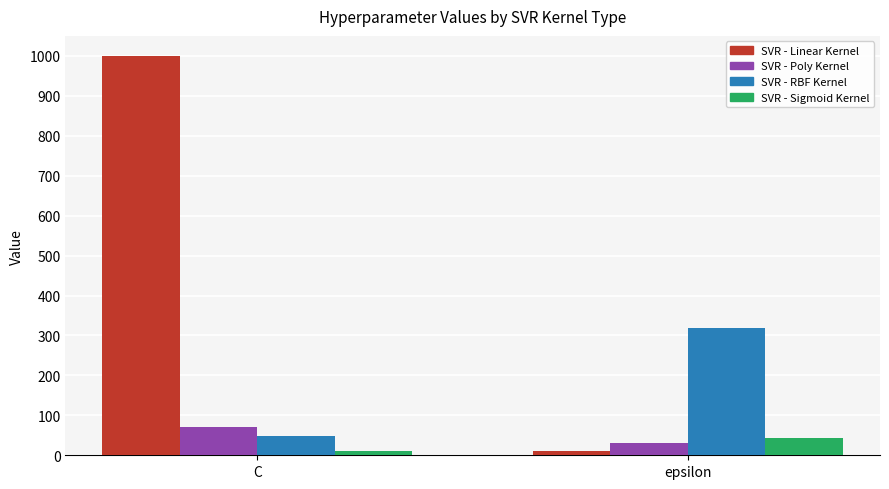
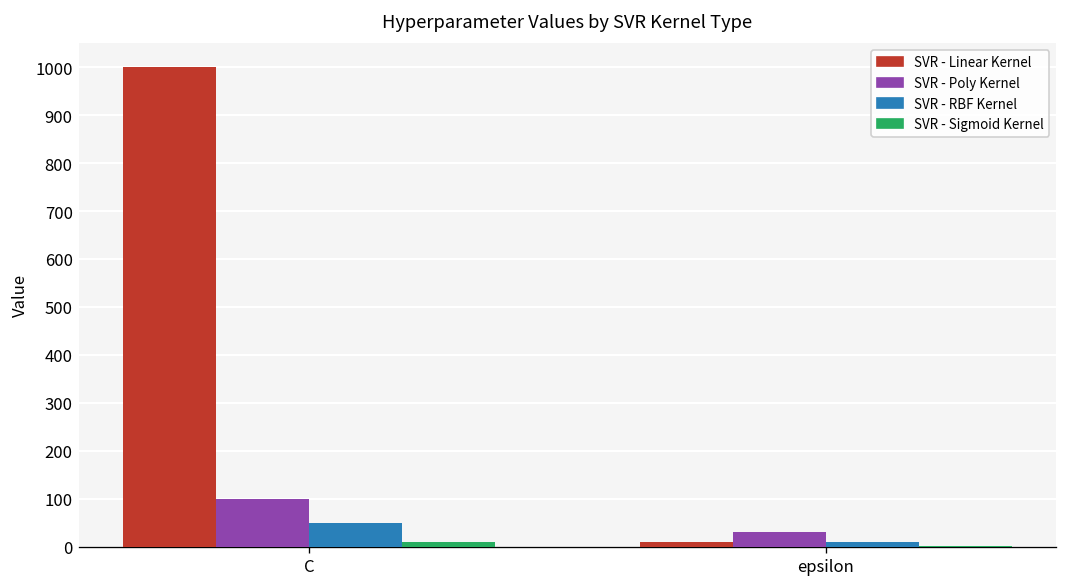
SVR - Poly Kernel, C: 70 -> 100
SVR - RBF Kernel, epsilon: 320 -> 10
SVR - Sigmoid Kernel, epsilon: 40 -> 0
